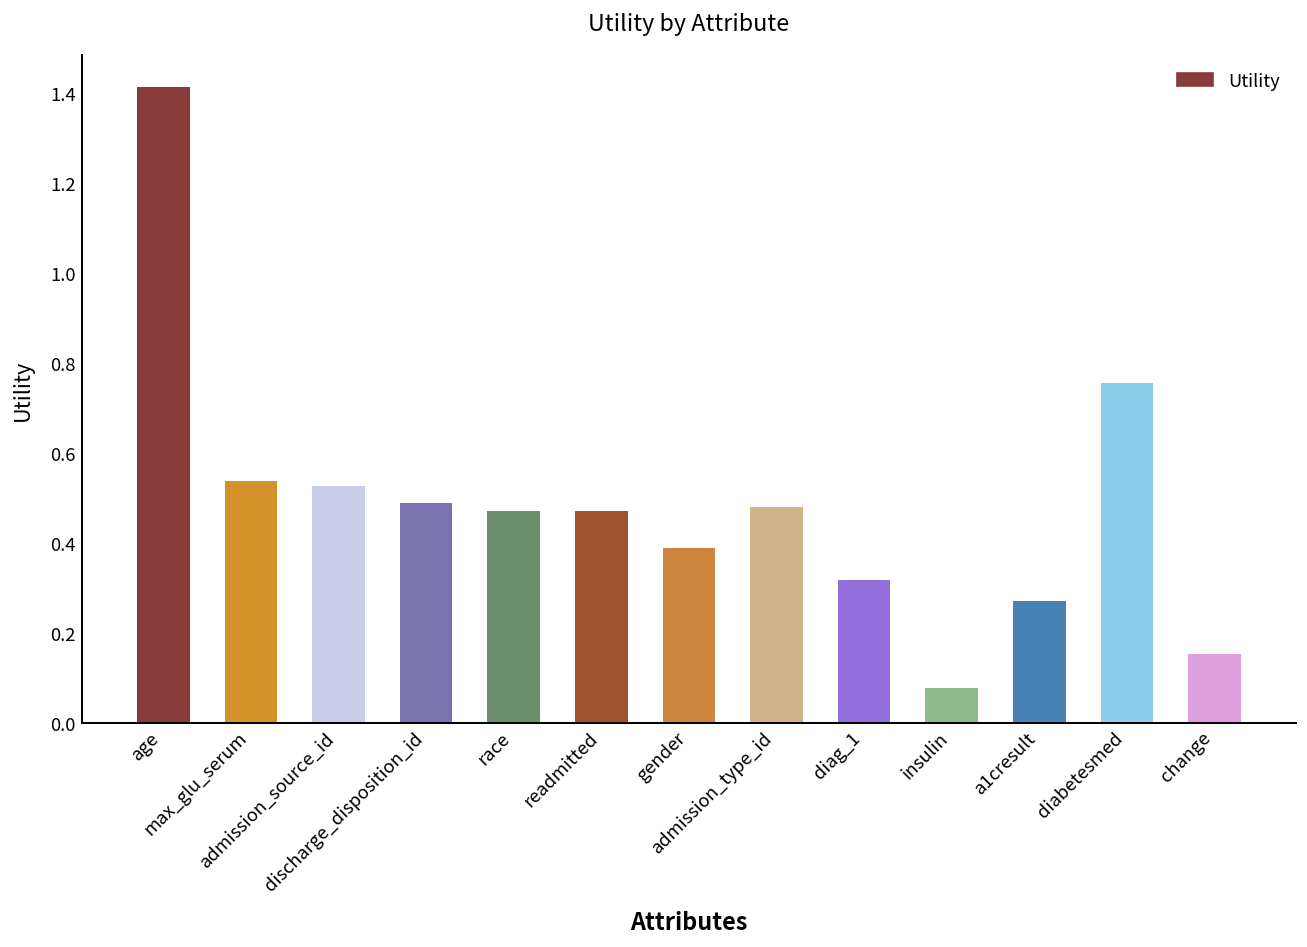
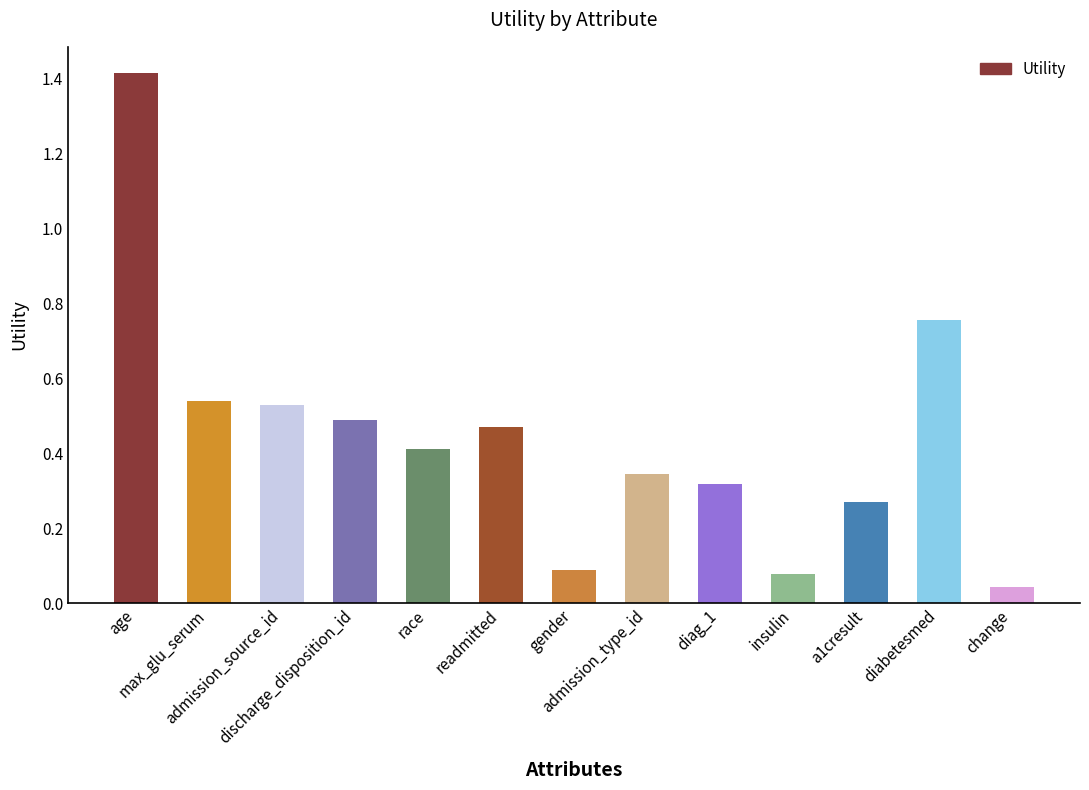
race: 0.47 -> 0.41
gender: 0.39 -> 0.09
admission_type_id: 0.48 -> 0.34
change: 0.15 -> 0.04
